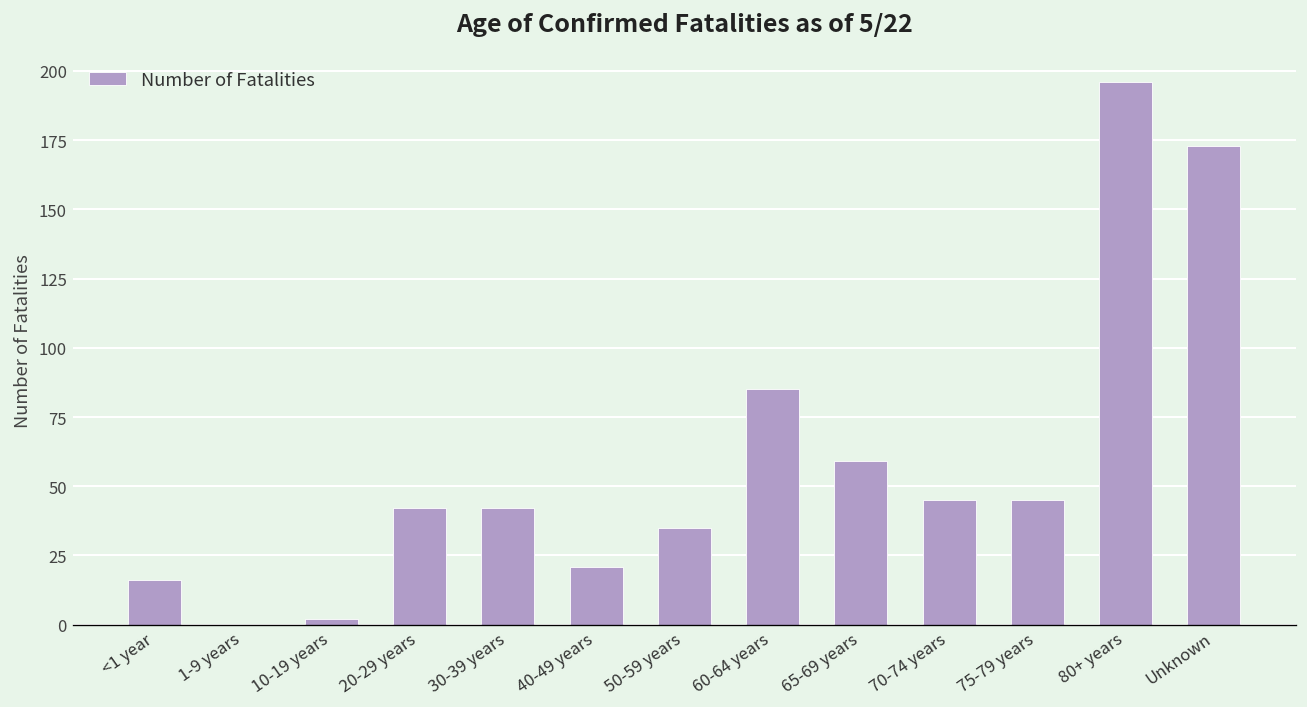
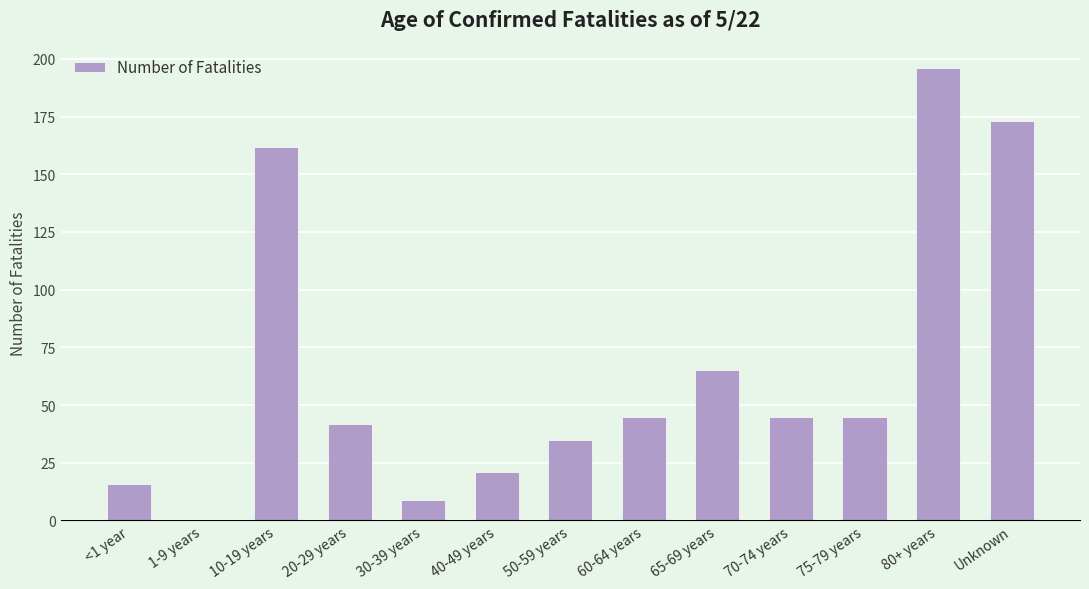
10-19 years: 2 -> 162
30-39 years: 42 -> 9
60-64 years: 85 -> 45
65-69 years: 59 -> 65
